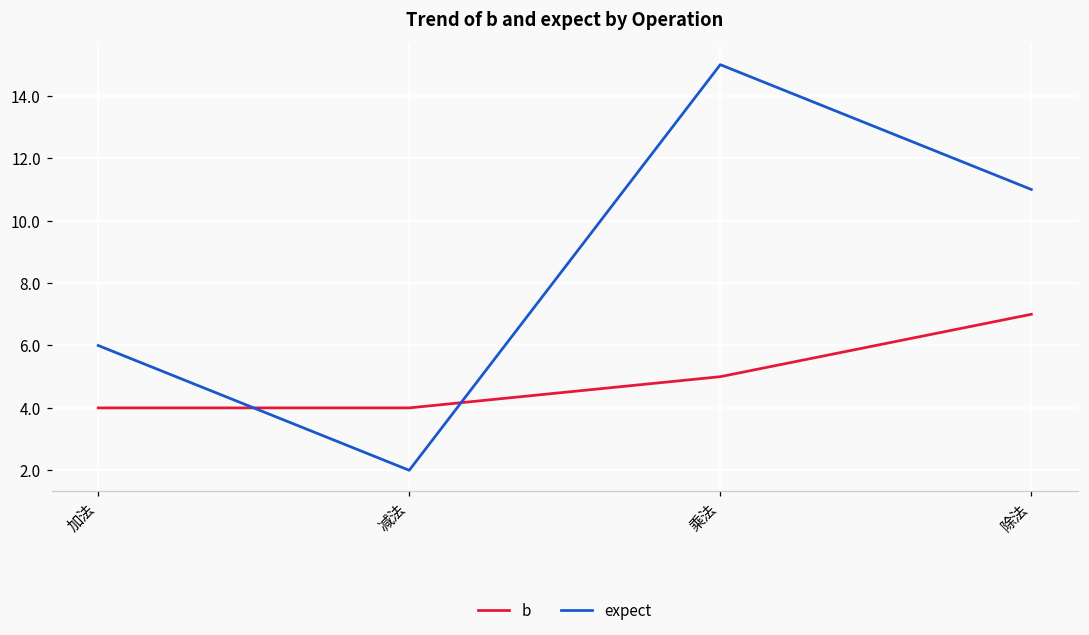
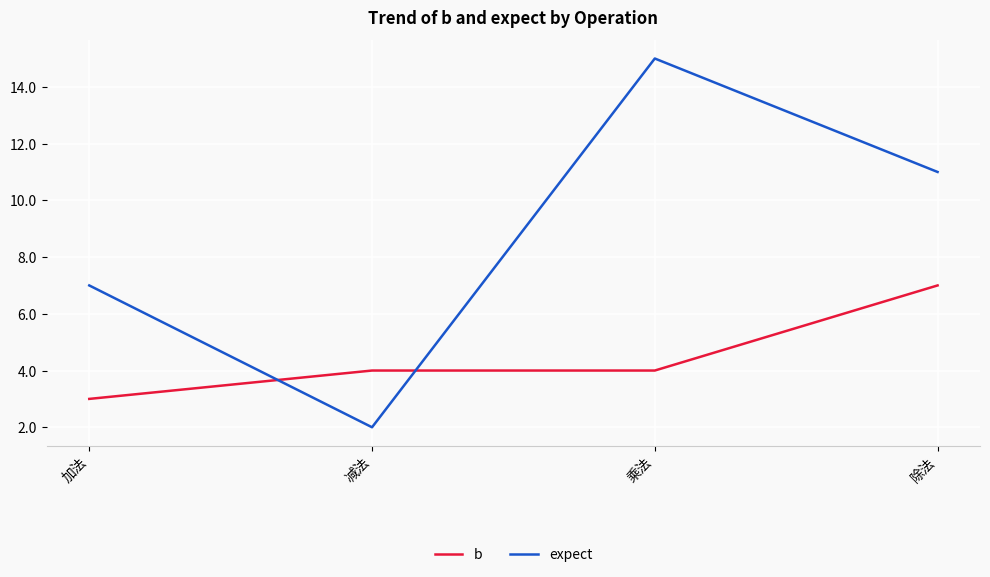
b, 加法: 4 -> 3
expect, 加法: 6 -> 7
b, 乘法: 5 -> 4
